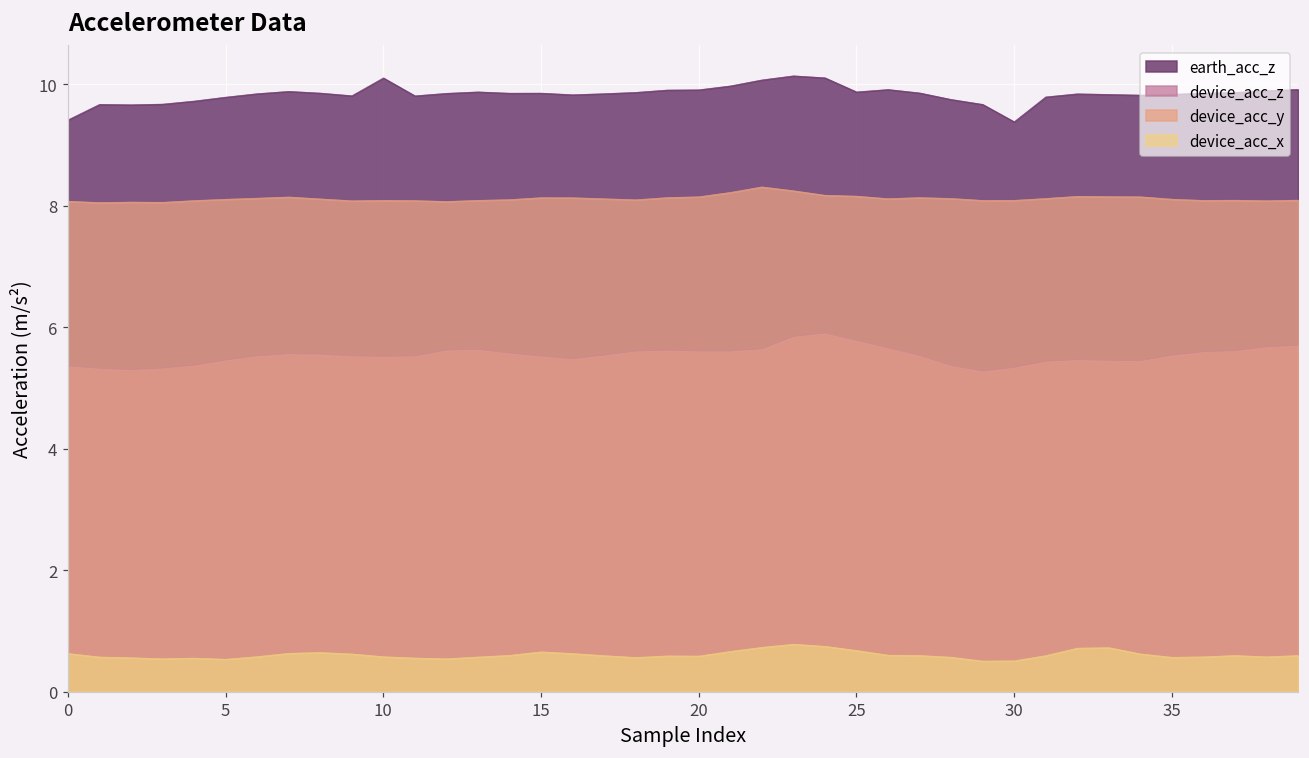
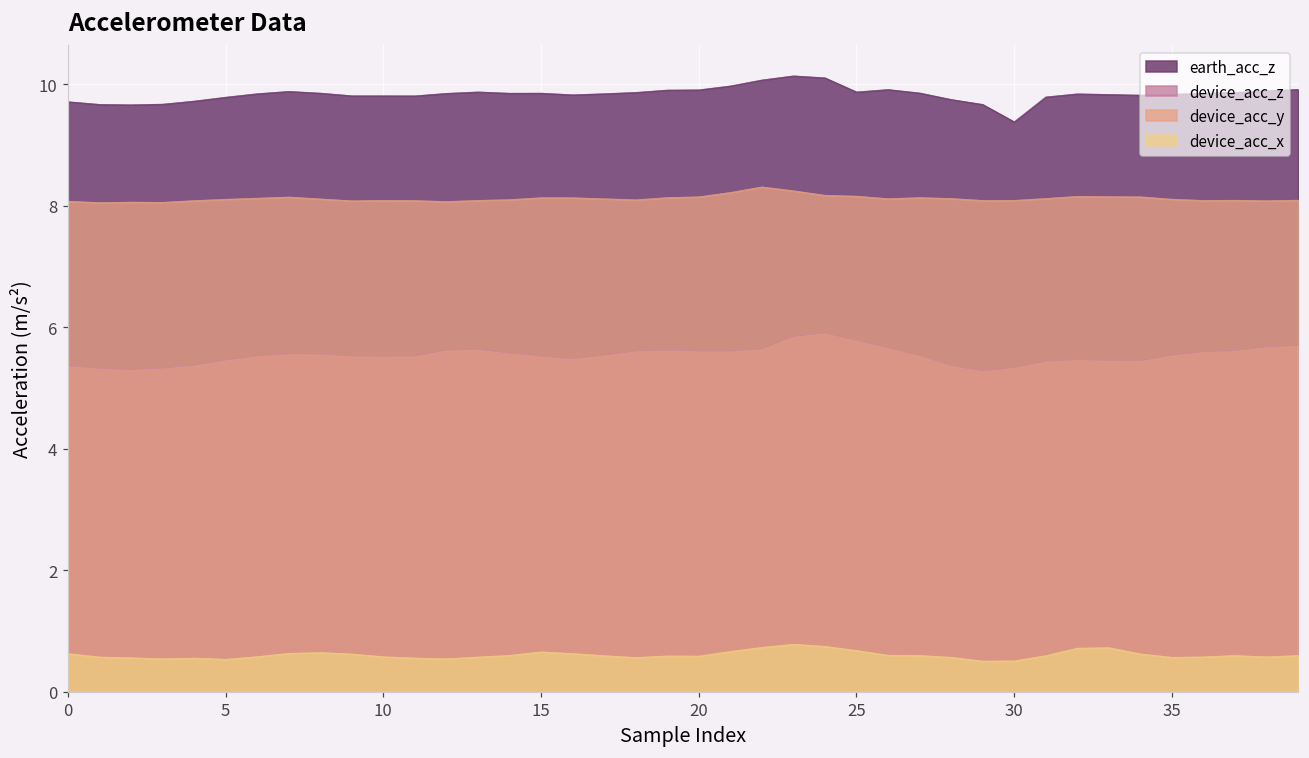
earth_acc_z, 0: 9.4 -> 9.7
earth_acc_z, 10: 10.1 -> 9.8
